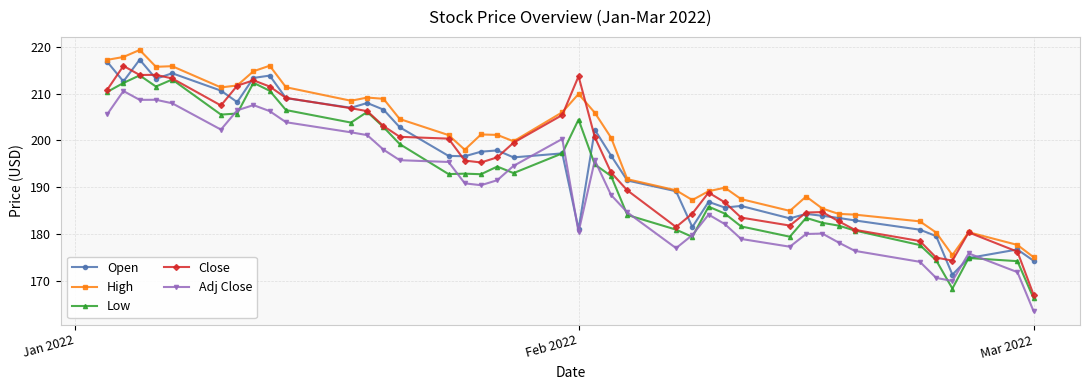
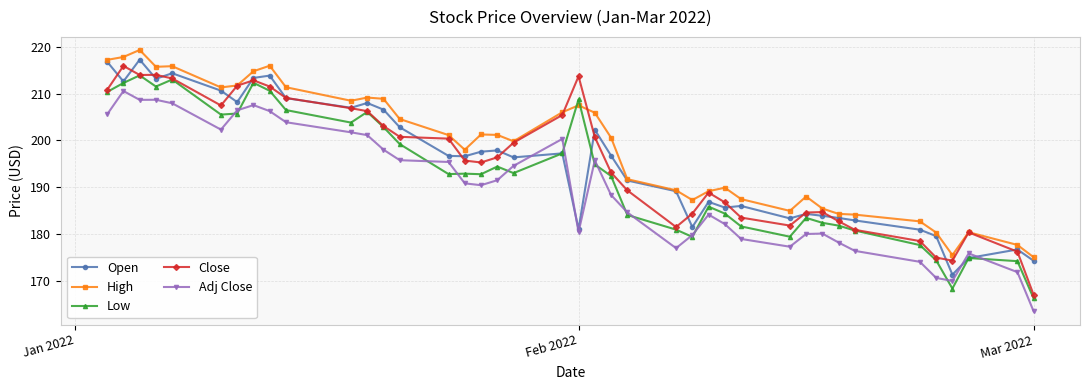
High, Feb 2022: 210 -> 207
Low, Feb 2022: 204 -> 209
